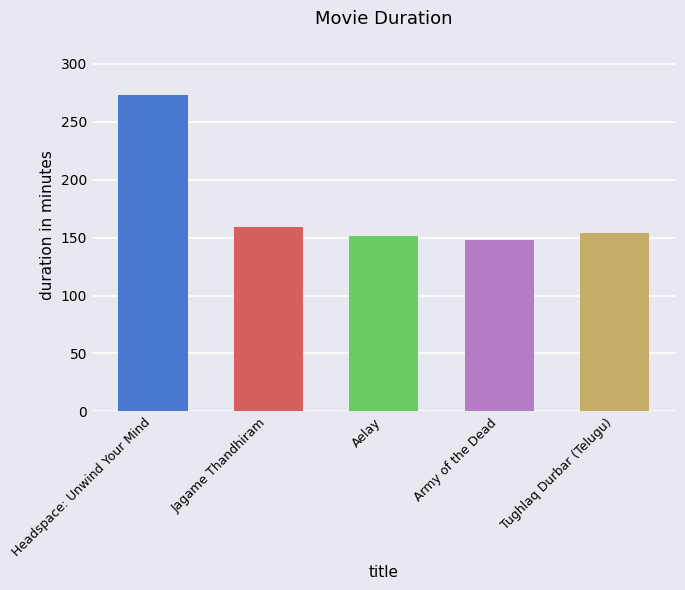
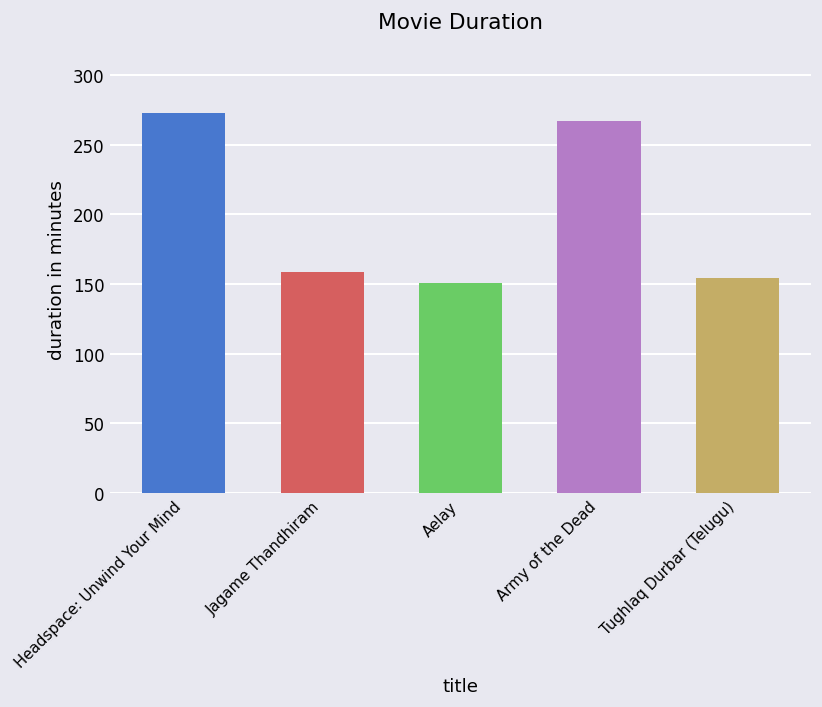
Army of the Dead: 148 -> 267
